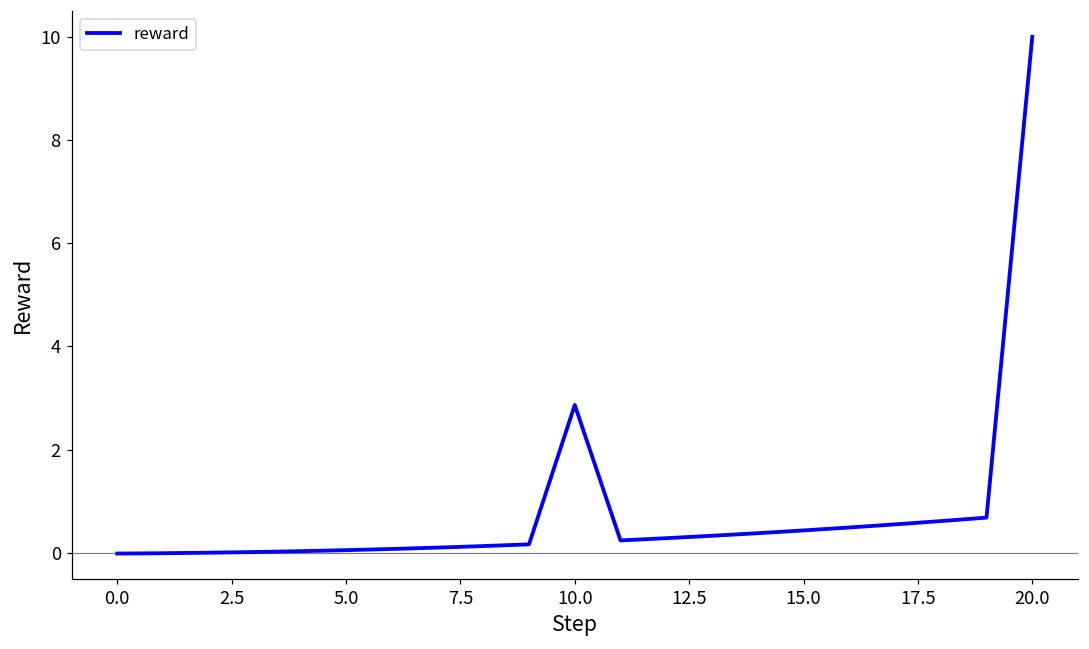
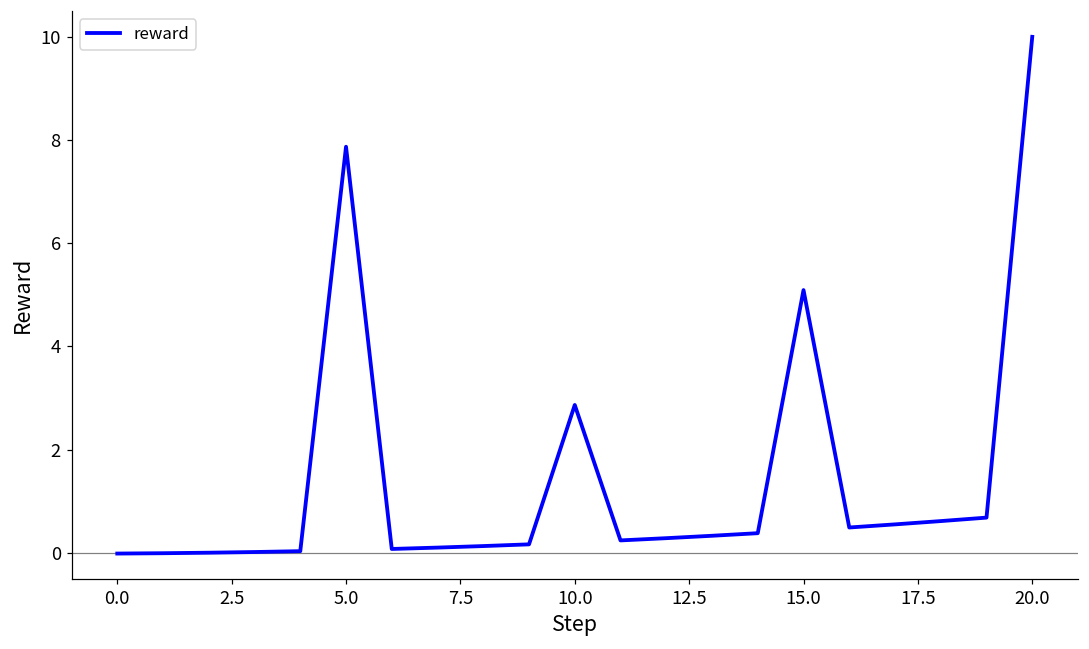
5.0: 0.0 -> 7.9
15.0: 0.4 -> 5.1
